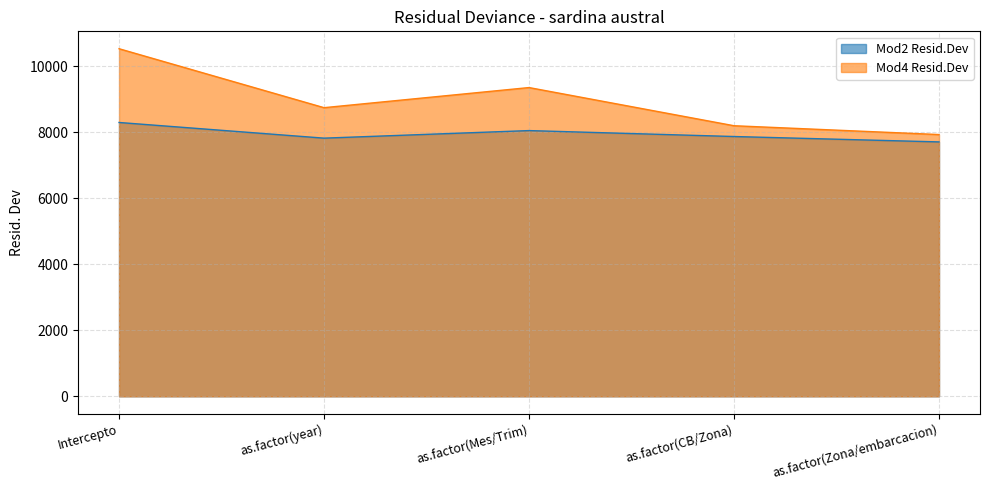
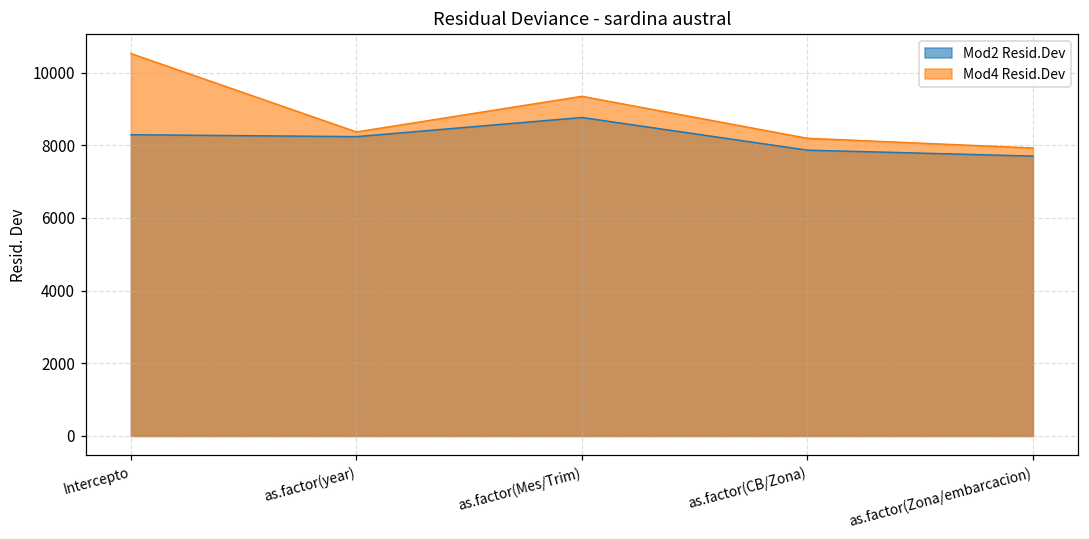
Mod2 Resid.Dev, as.factor(year): 7800 -> 8200
Mod4 Resid.Dev, as.factor(year): 8700 -> 8400
Mod2 Resid.Dev, as.factor(Mes/Trim): 8000 -> 8800
